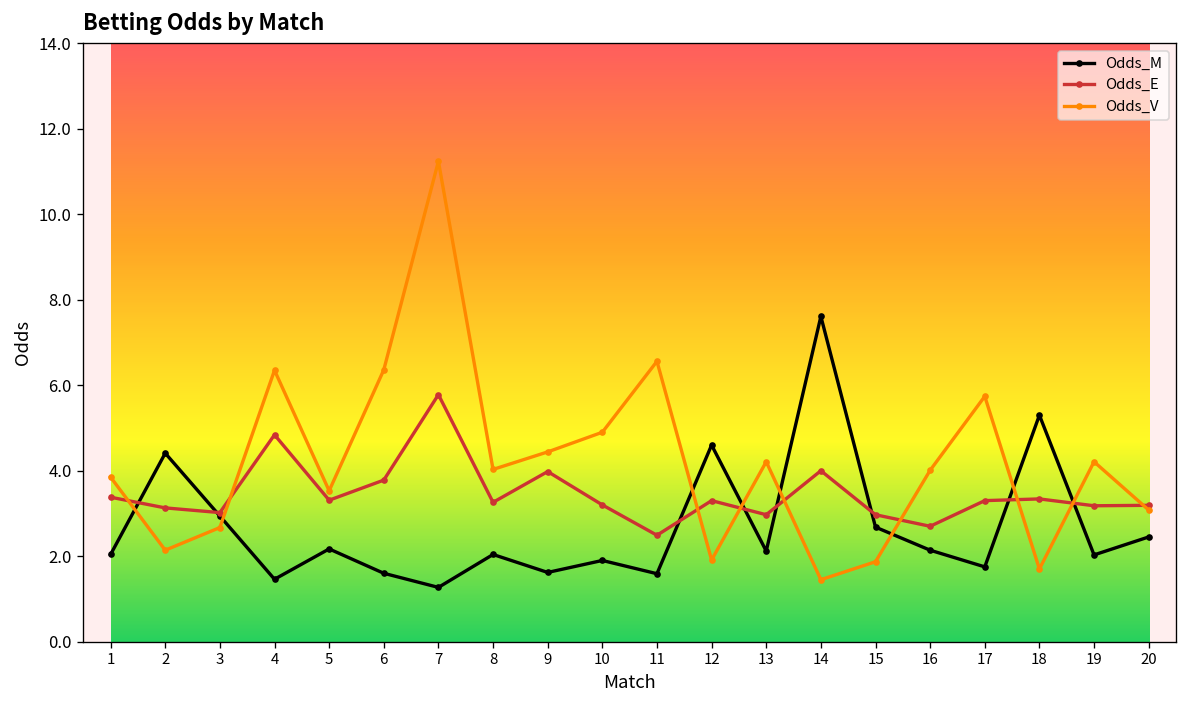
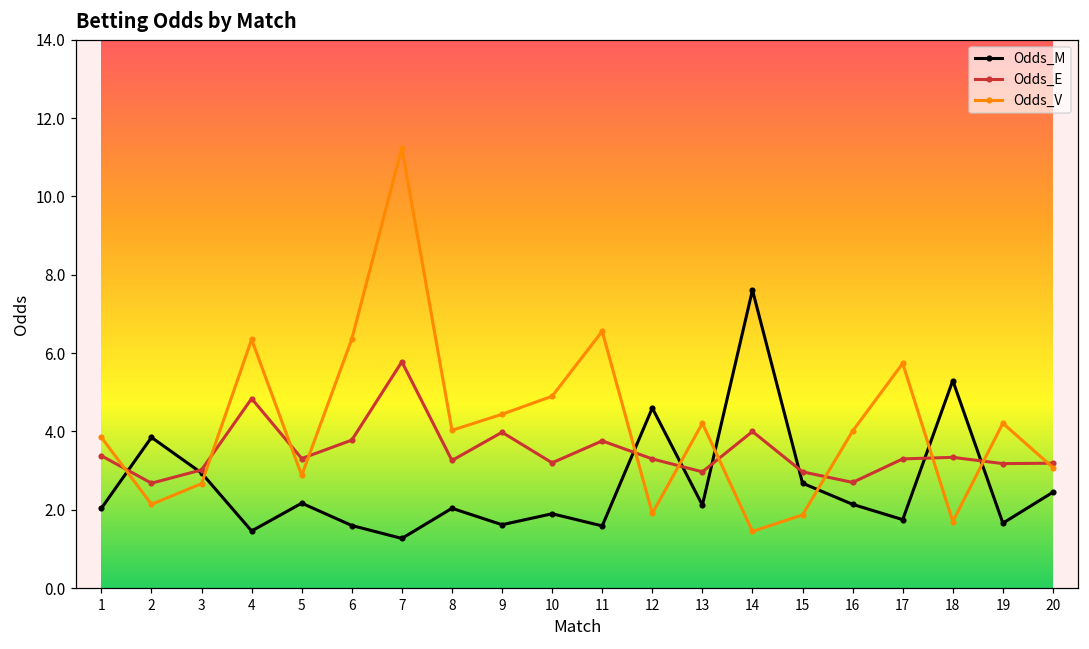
Odds_M, 2: 4.4 -> 3.9
Odds_E, 2: 3.1 -> 2.7
Odds_V, 5: 3.5 -> 2.9
Odds_E, 11: 2.5 -> 3.8
Odds_M, 19: 2.0 -> 1.7
